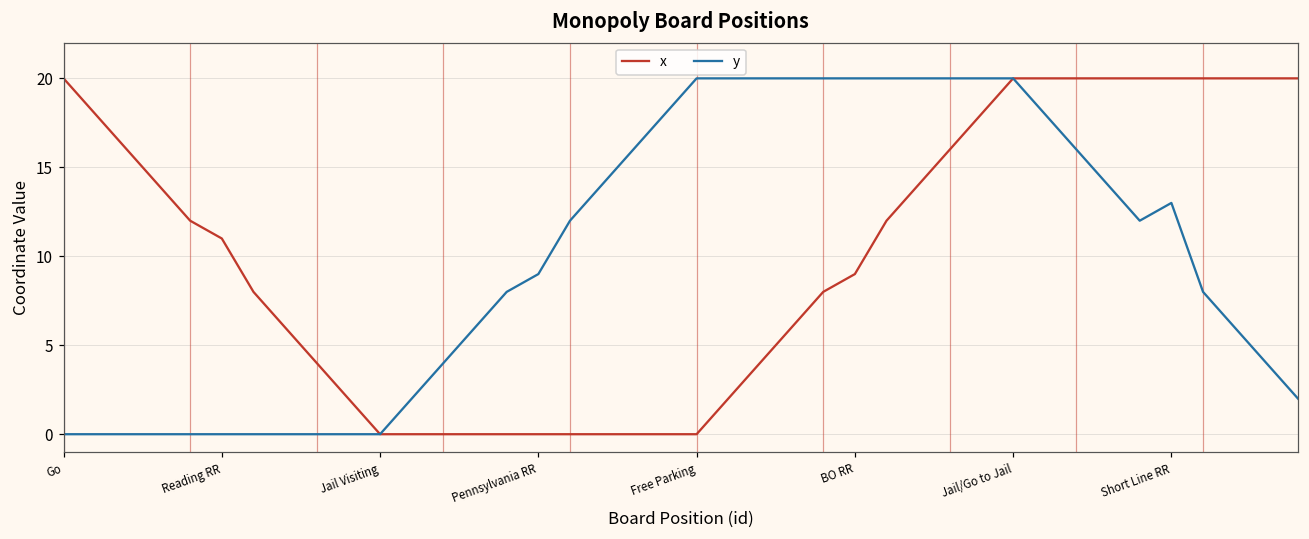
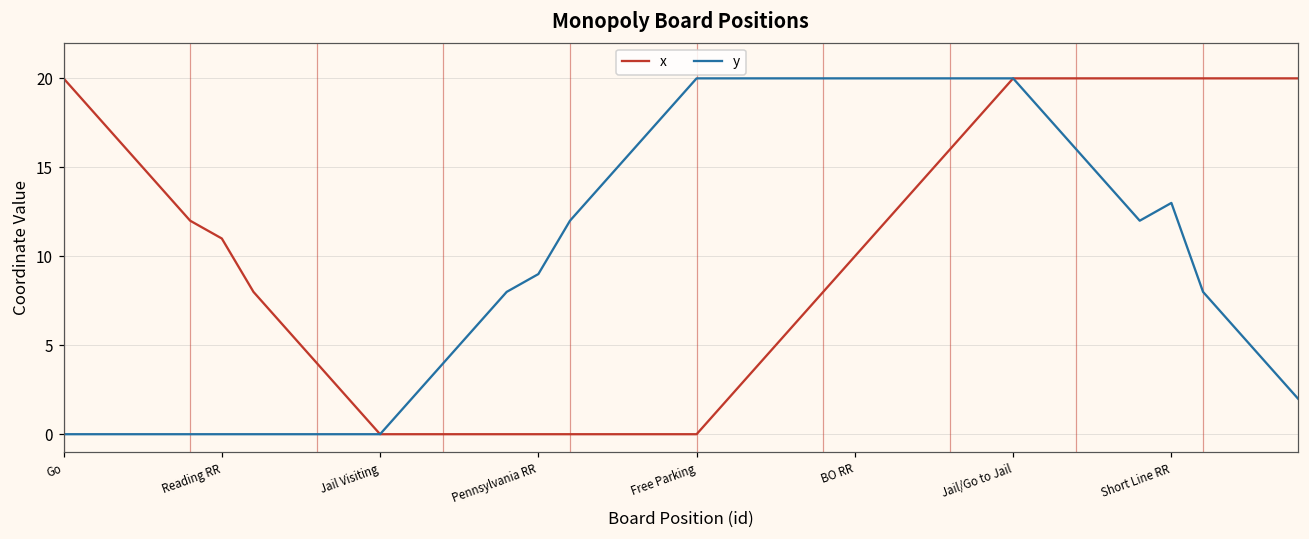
x, BO RR: 9 -> 10
